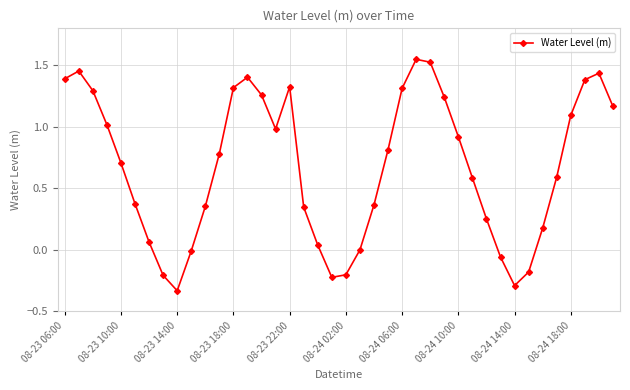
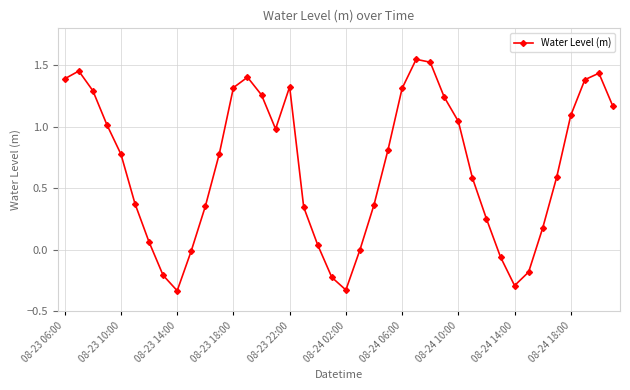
08-23 10:00: 0.71 -> 0.78
08-24 02:00: -0.20 -> -0.33
08-24 10:00: 0.92 -> 1.04
